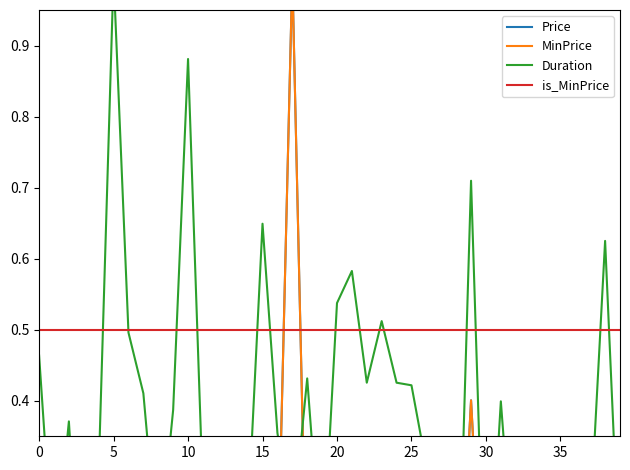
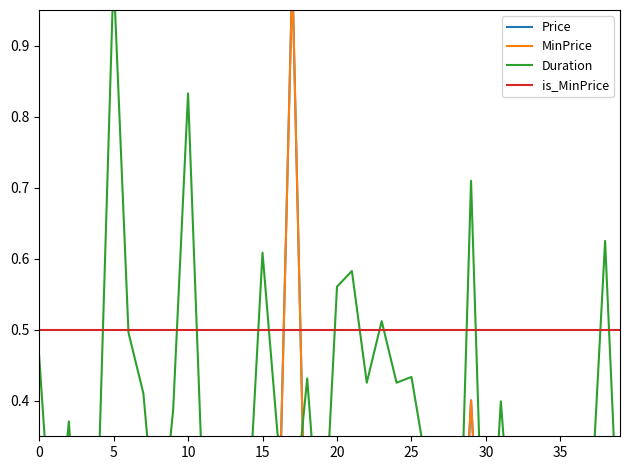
Duration, 10: 0.88 -> 0.83
Duration, 15: 0.65 -> 0.61
Duration, 20: 0.54 -> 0.56
Duration, 25: 0.42 -> 0.43
